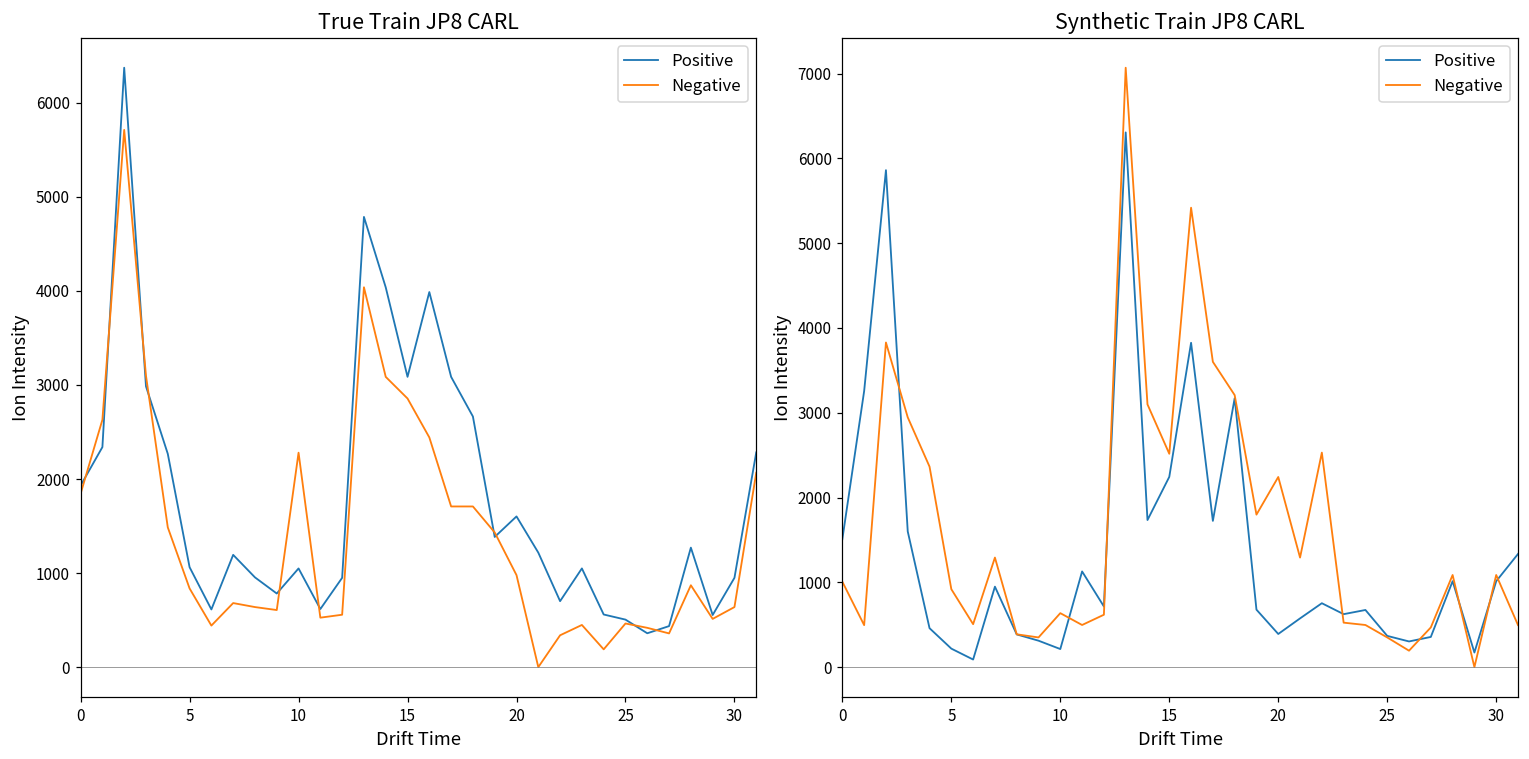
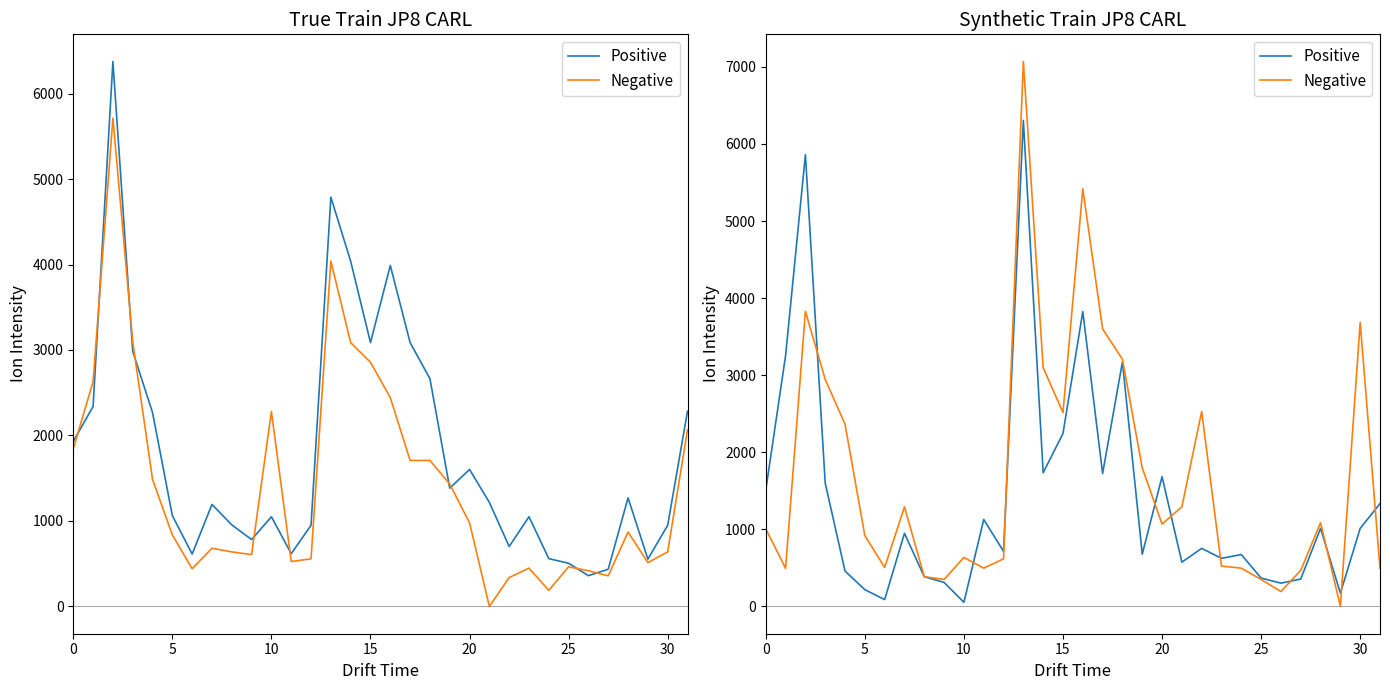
Synthetic Train JP8 CARL, Positive, 10: 200 -> 100
Synthetic Train JP8 CARL, Positive, 20: 400 -> 1700
Synthetic Train JP8 CARL, Negative, 20: 2200 -> 1100
Synthetic Train JP8 CARL, Negative, 30: 1100 -> 3700
